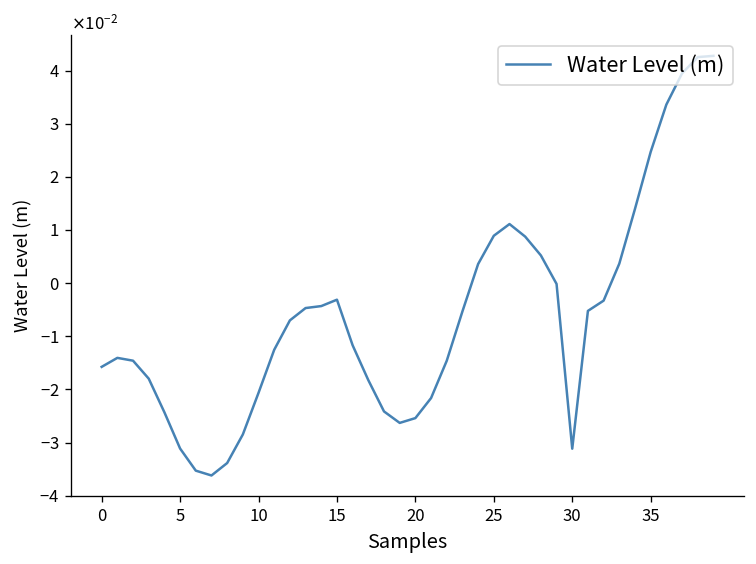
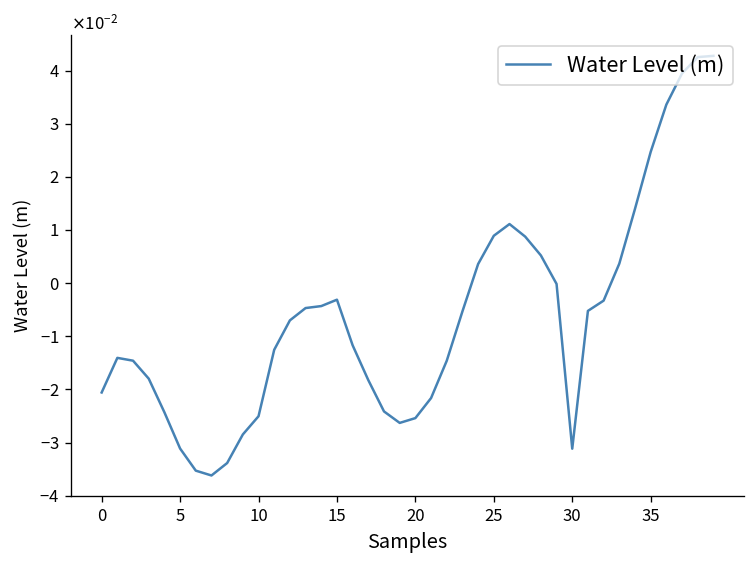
0: -0.016 -> -0.021
10: -0.021 -> -0.025
